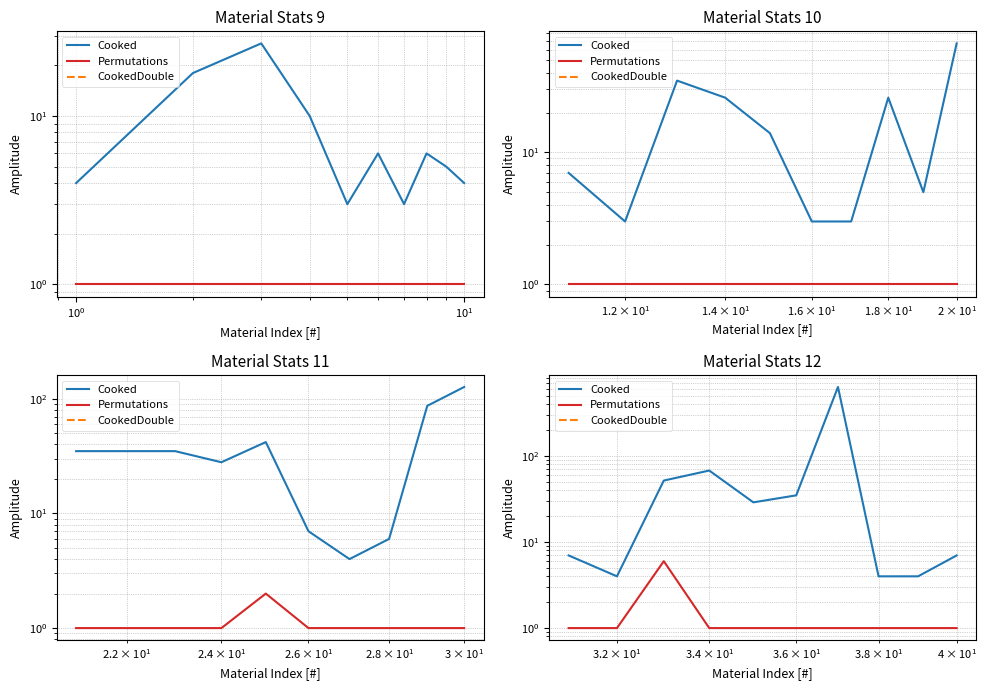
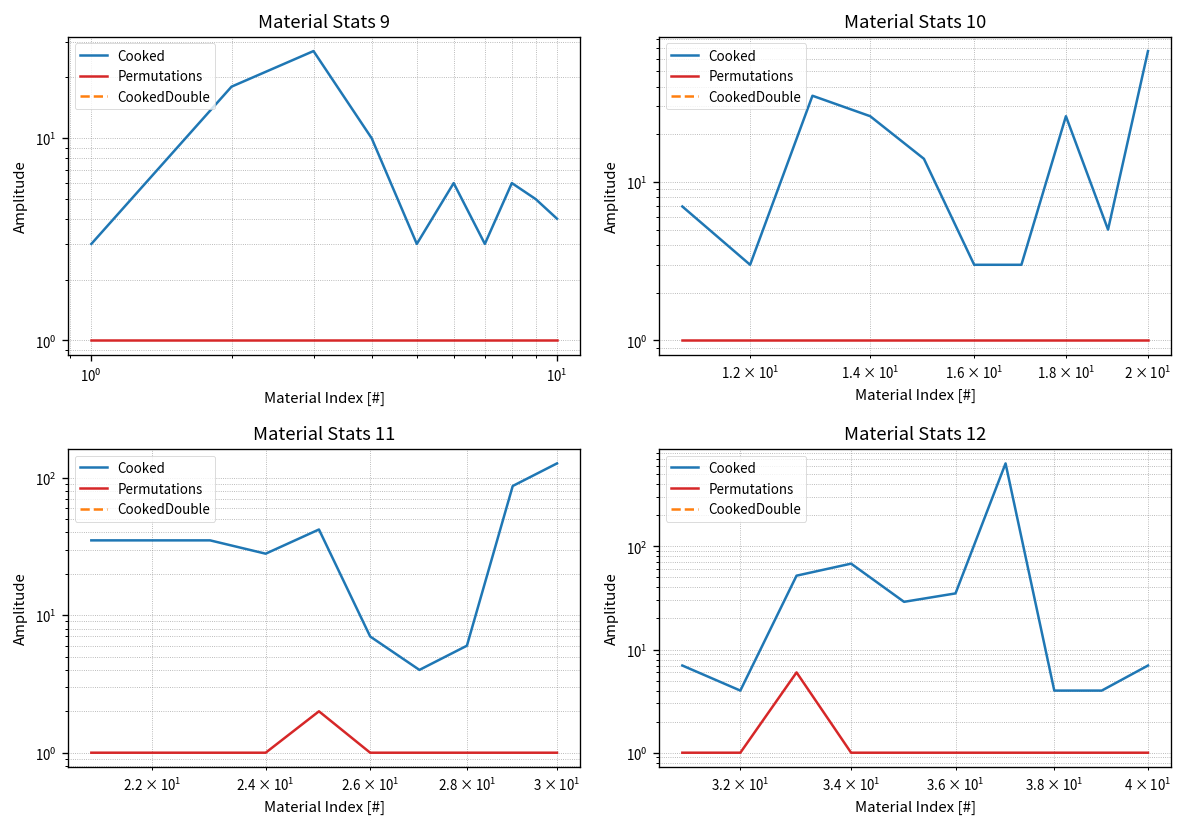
Material Stats 9, Cooked, 10^0: 4 -> 3
